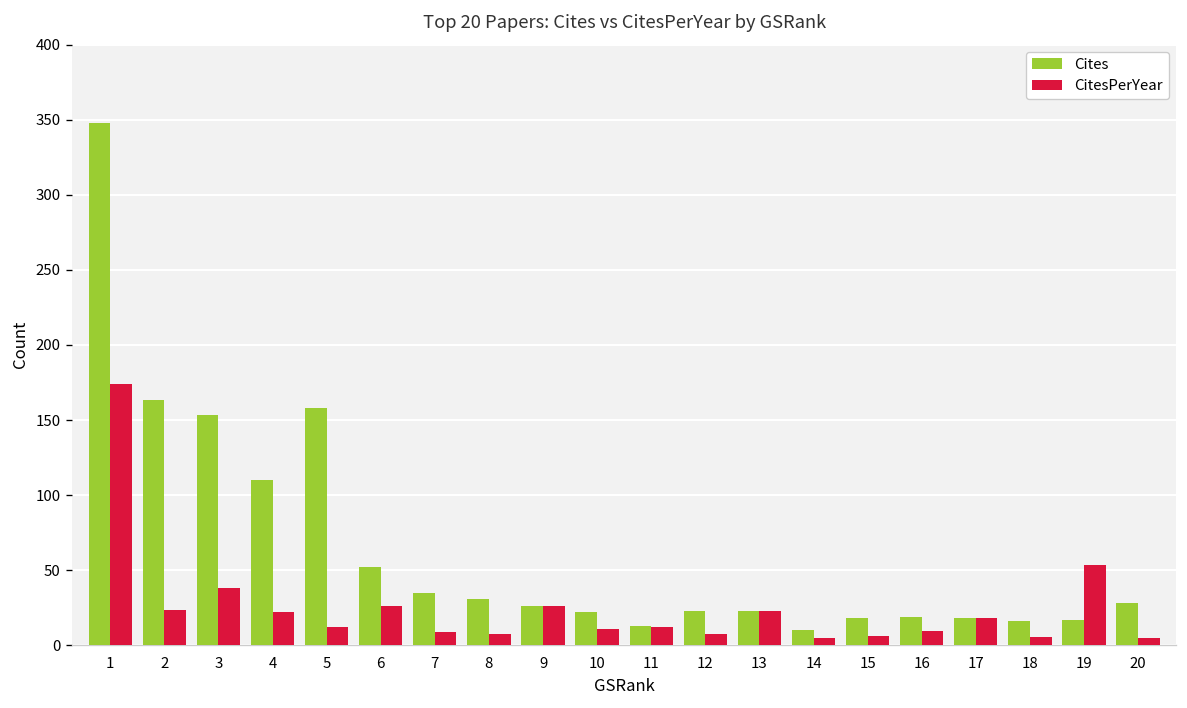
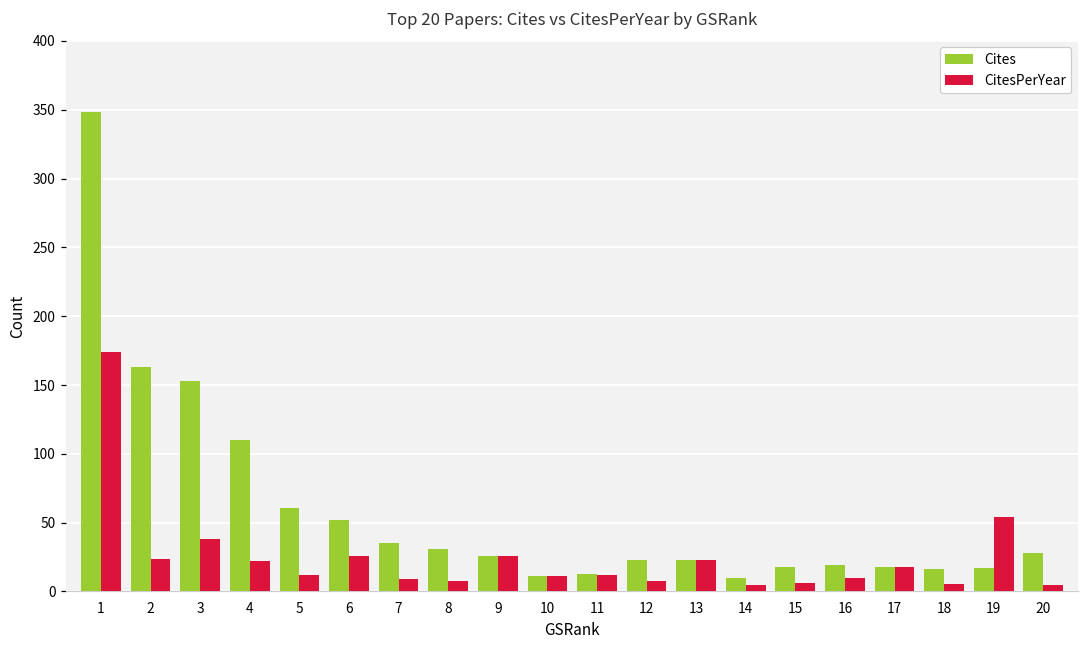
Cites, 5: 158 -> 61
Cites, 10: 22 -> 11
